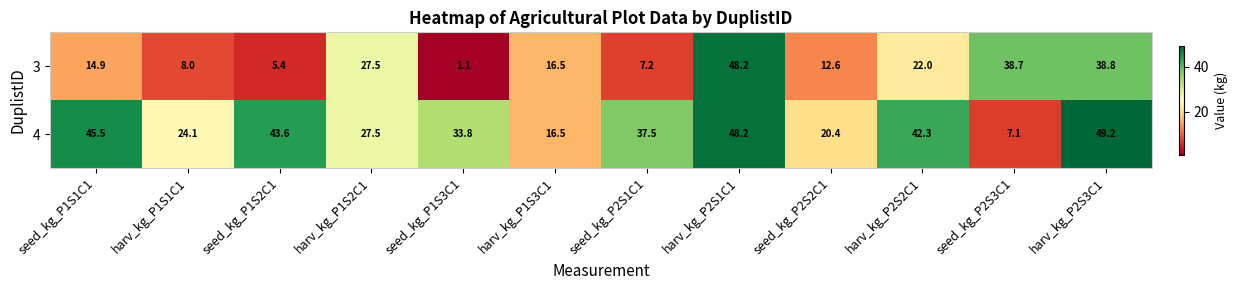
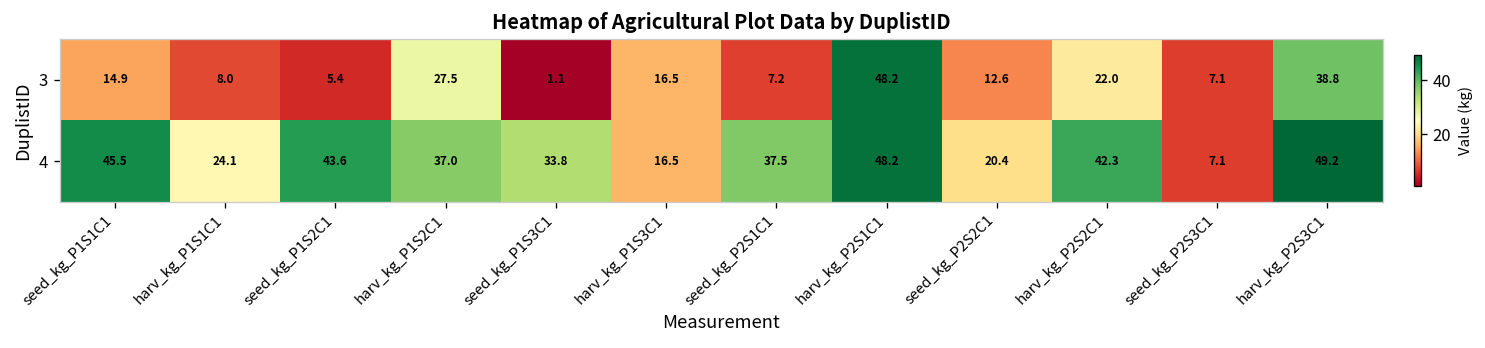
3, seed_kg_P2S3C1: 38.7 -> 7.1
4, harv_kg_P1S2C1: 27.5 -> 37.0
